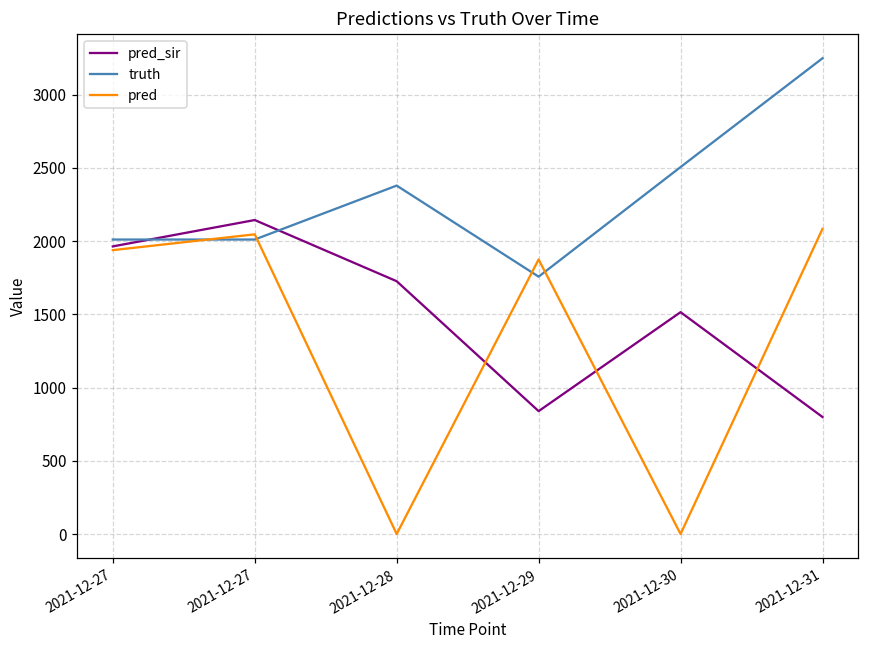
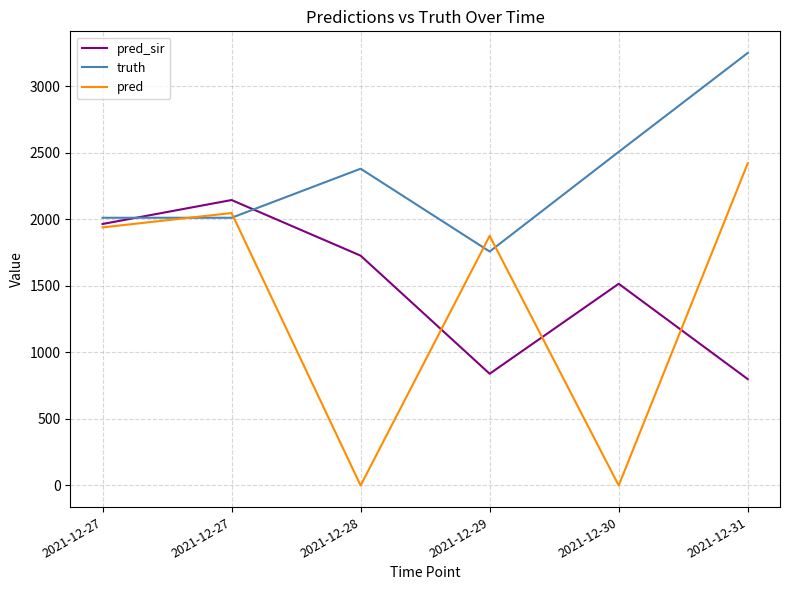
pred, 2021-12-31: 2080 -> 2420
